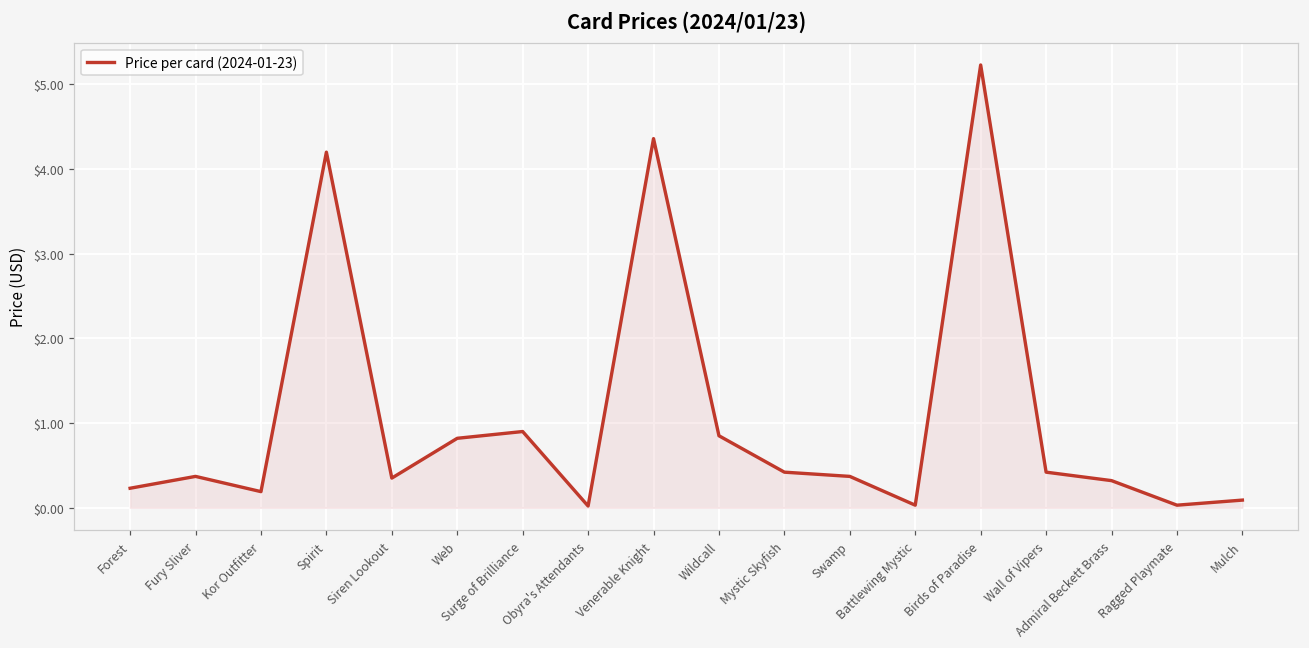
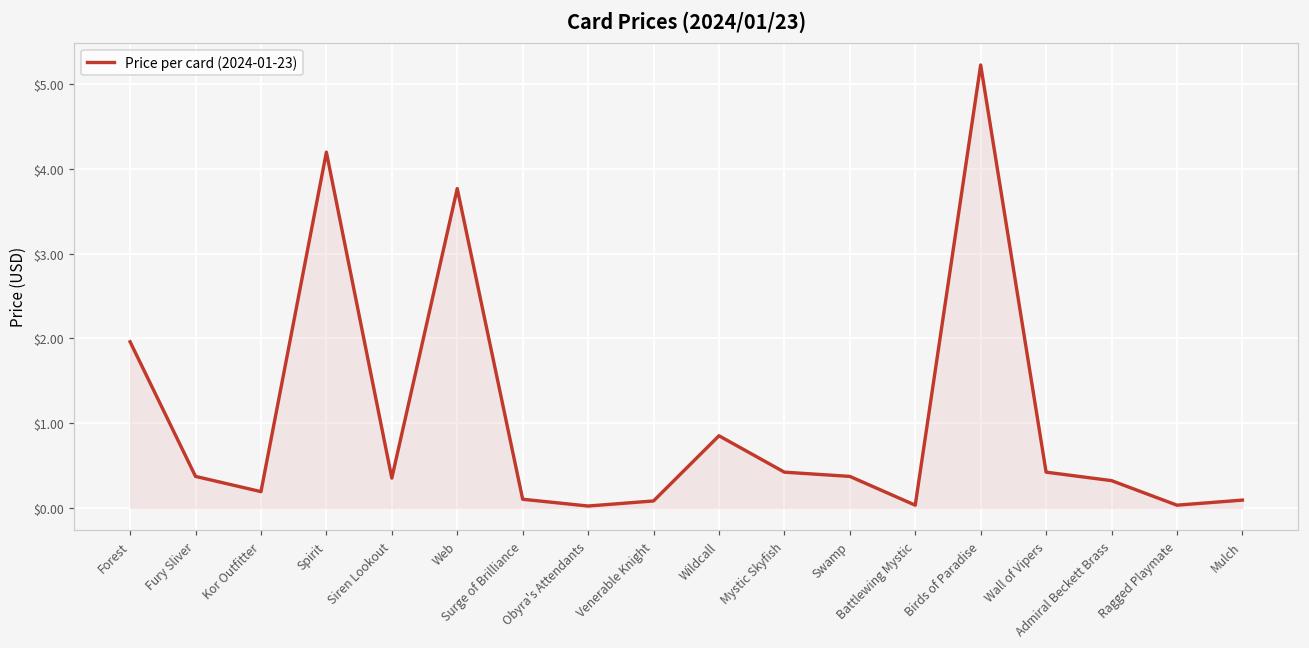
Forest: $0.2 -> $2.0
Web: $0.8 -> $3.8
Surge of Brilliance: $0.9 -> $0.1
Venerable Knight: $4.4 -> $0.1
